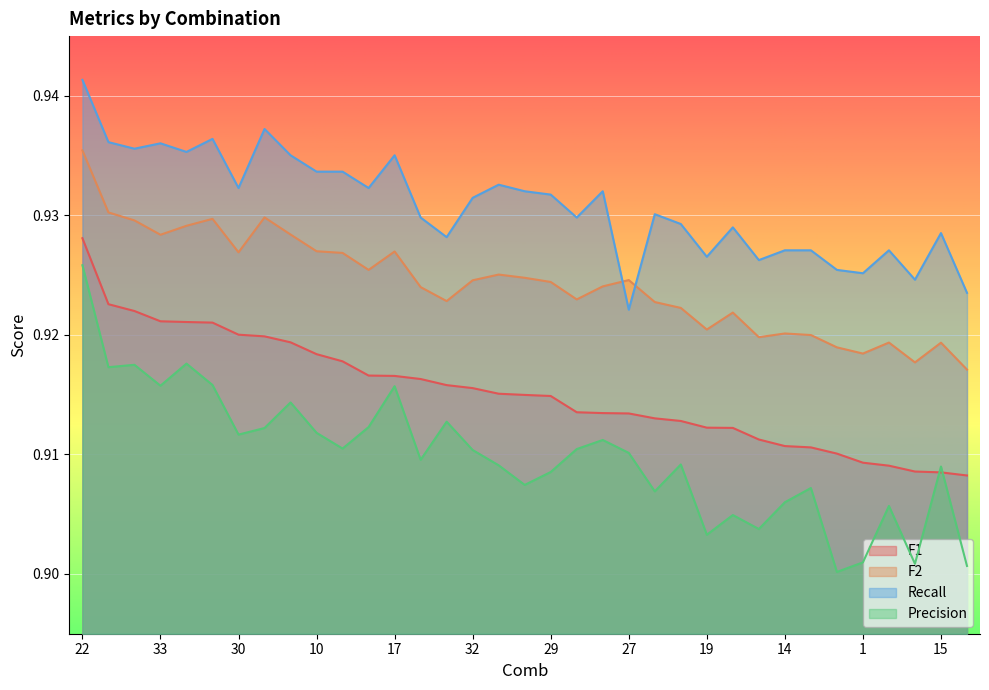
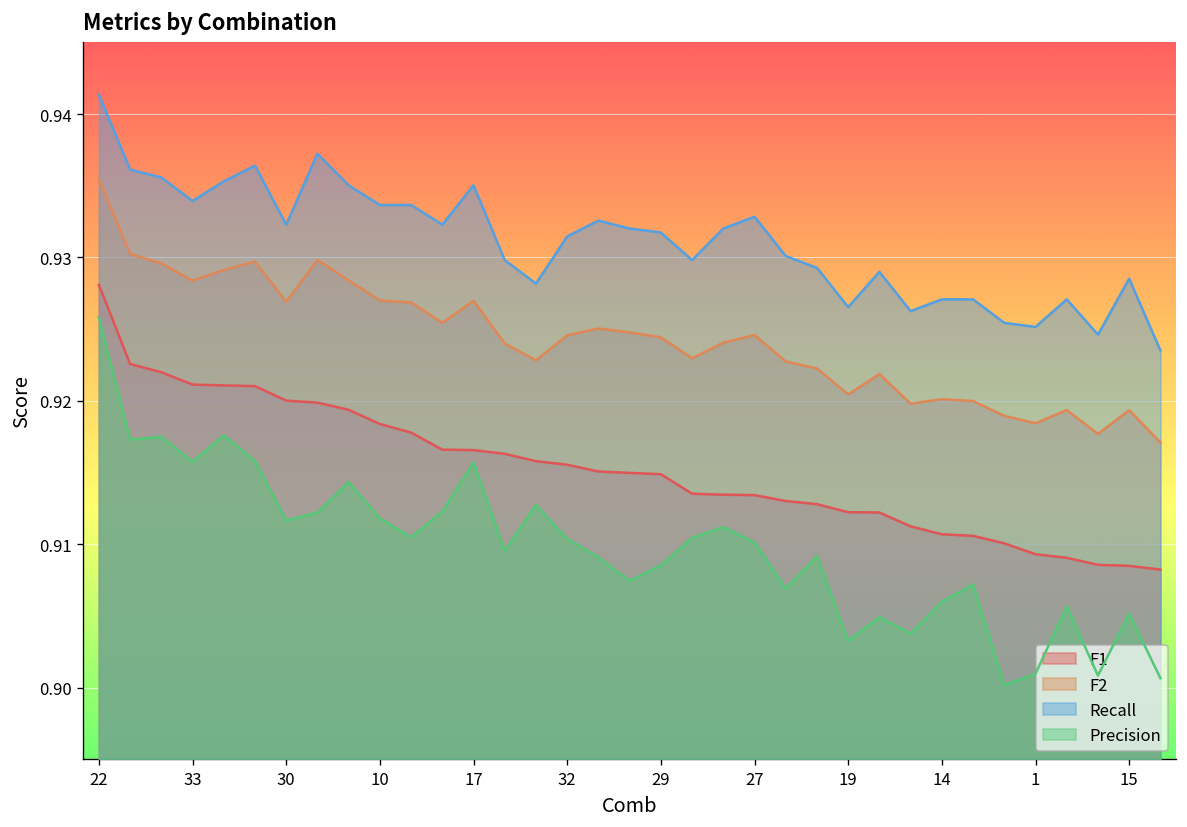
Recall, 33: 0.9360 -> 0.9339
Recall, 27: 0.9221 -> 0.9328
Precision, 15: 0.9090 -> 0.9052
